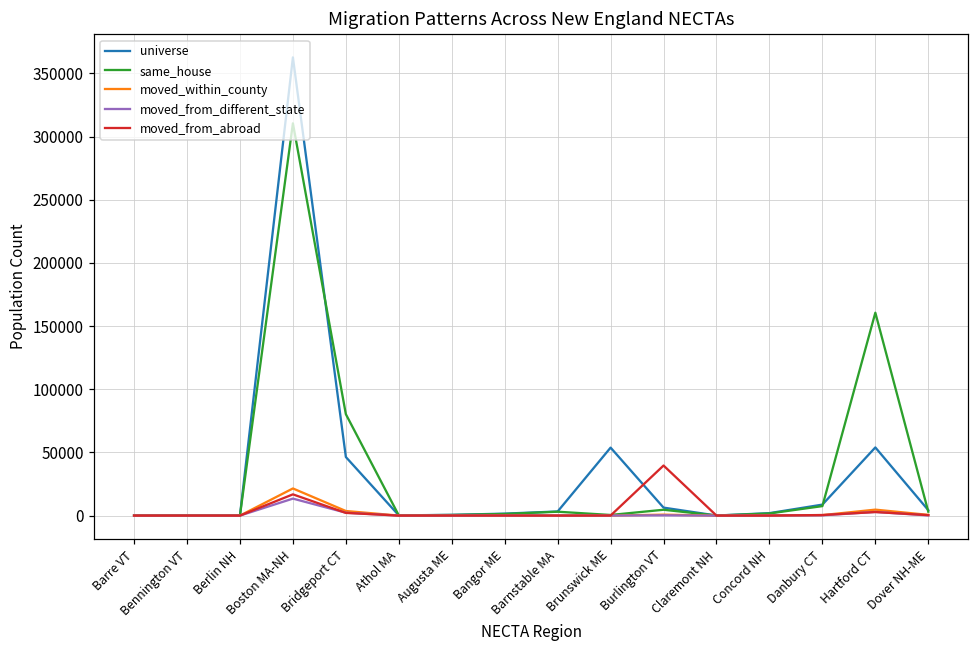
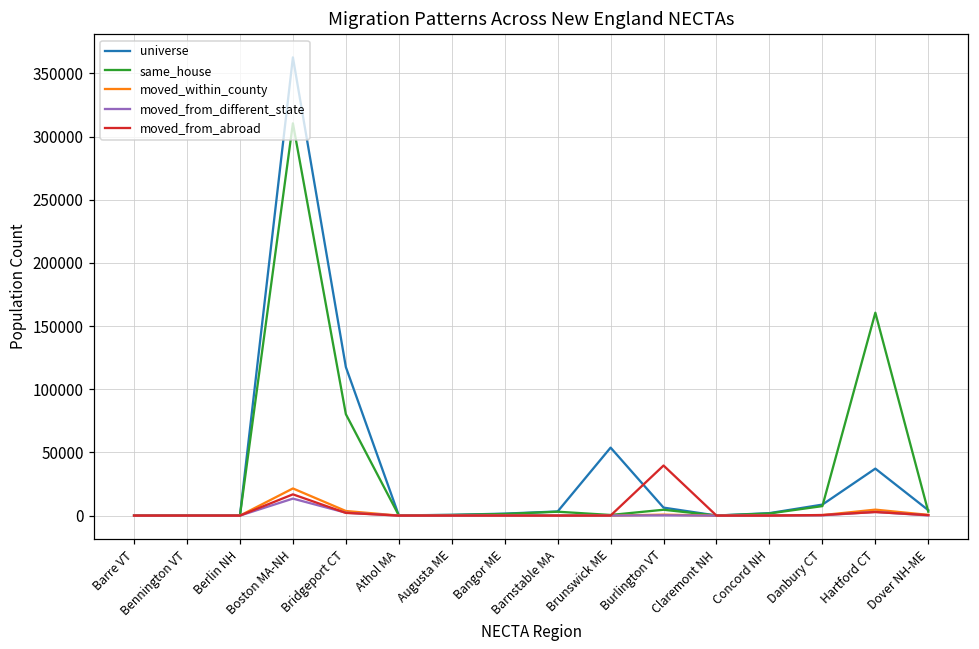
universe, Bridgeport CT: 46000 -> 118000
universe, Hartford CT: 54000 -> 37000
